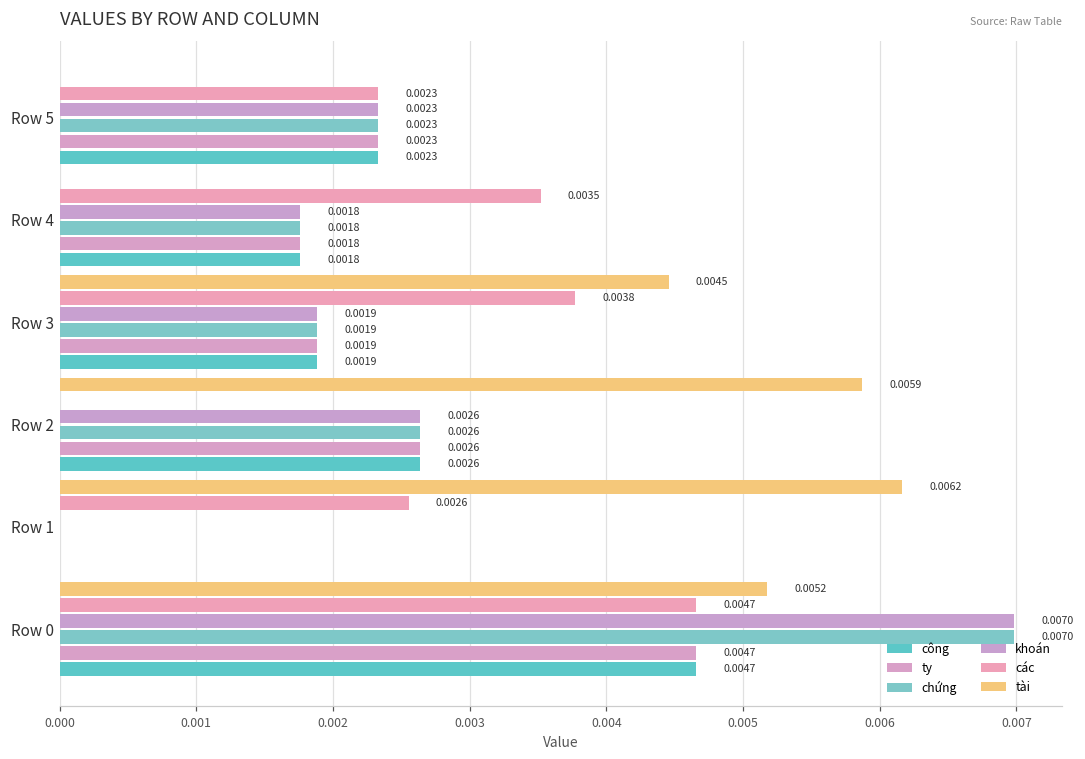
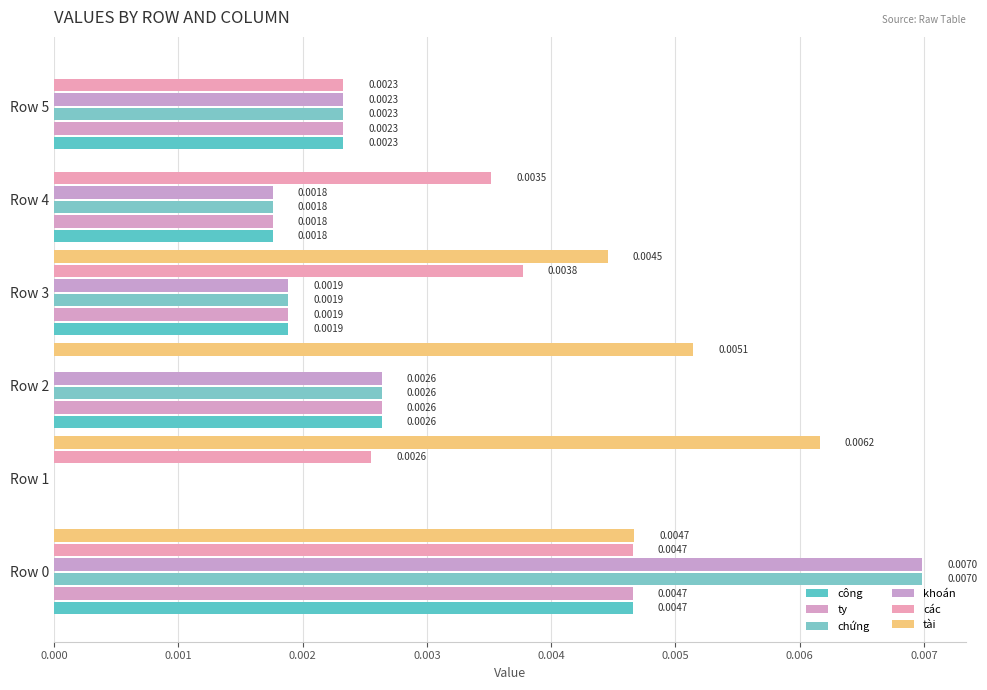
tài, Row 2: 0.0059 -> 0.0051
tài, Row 0: 0.0052 -> 0.0047
